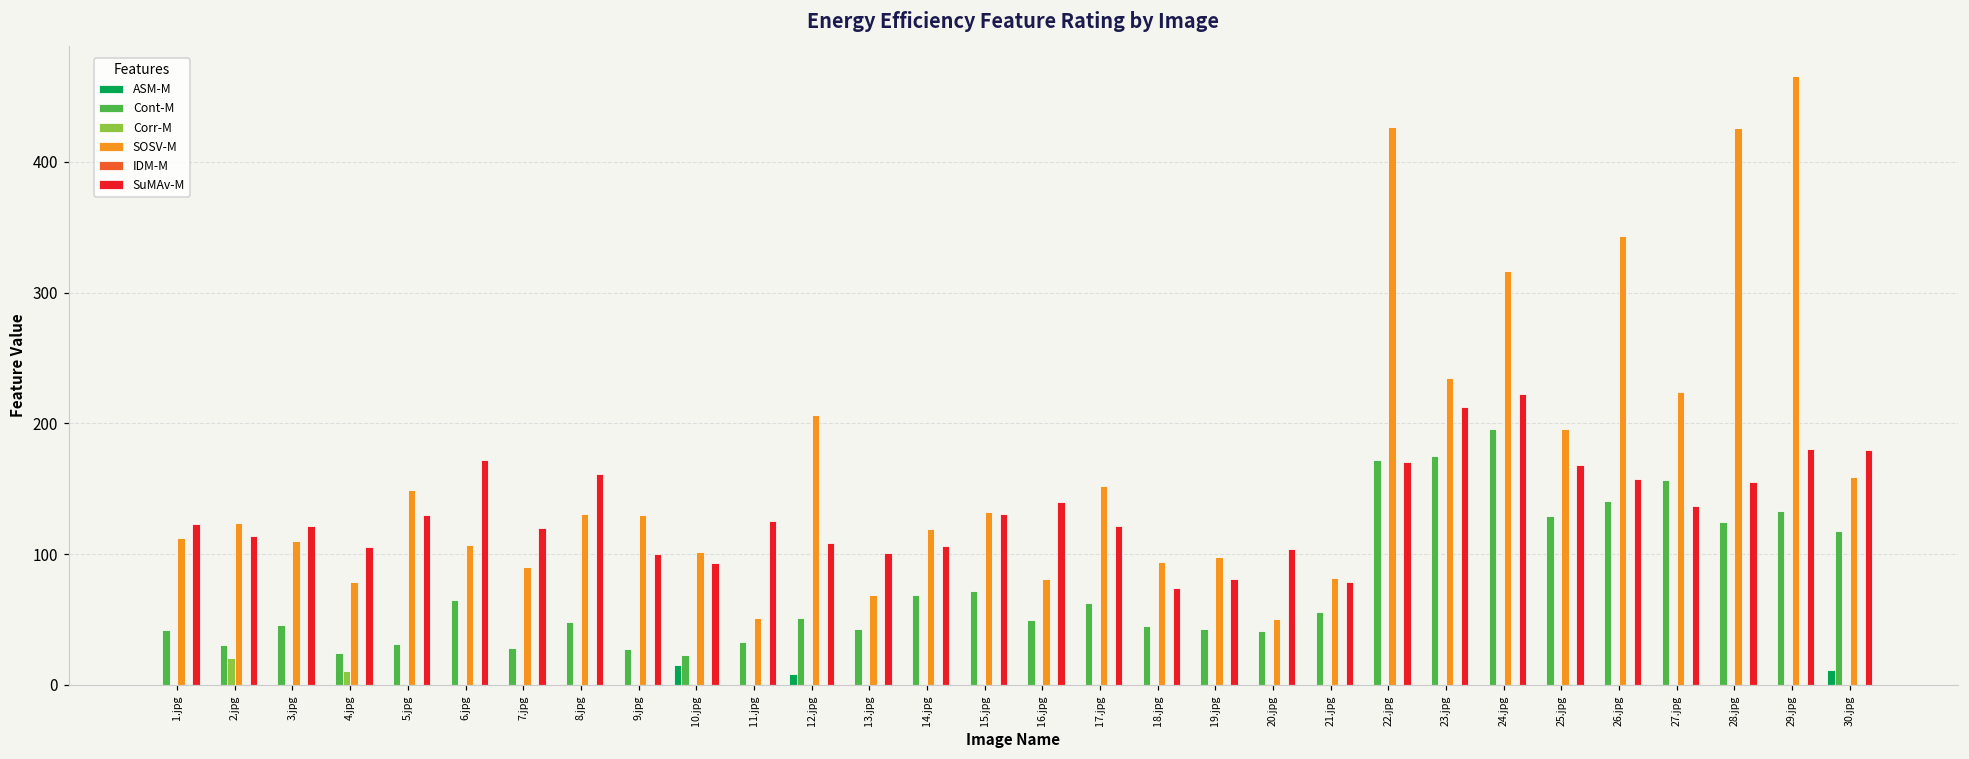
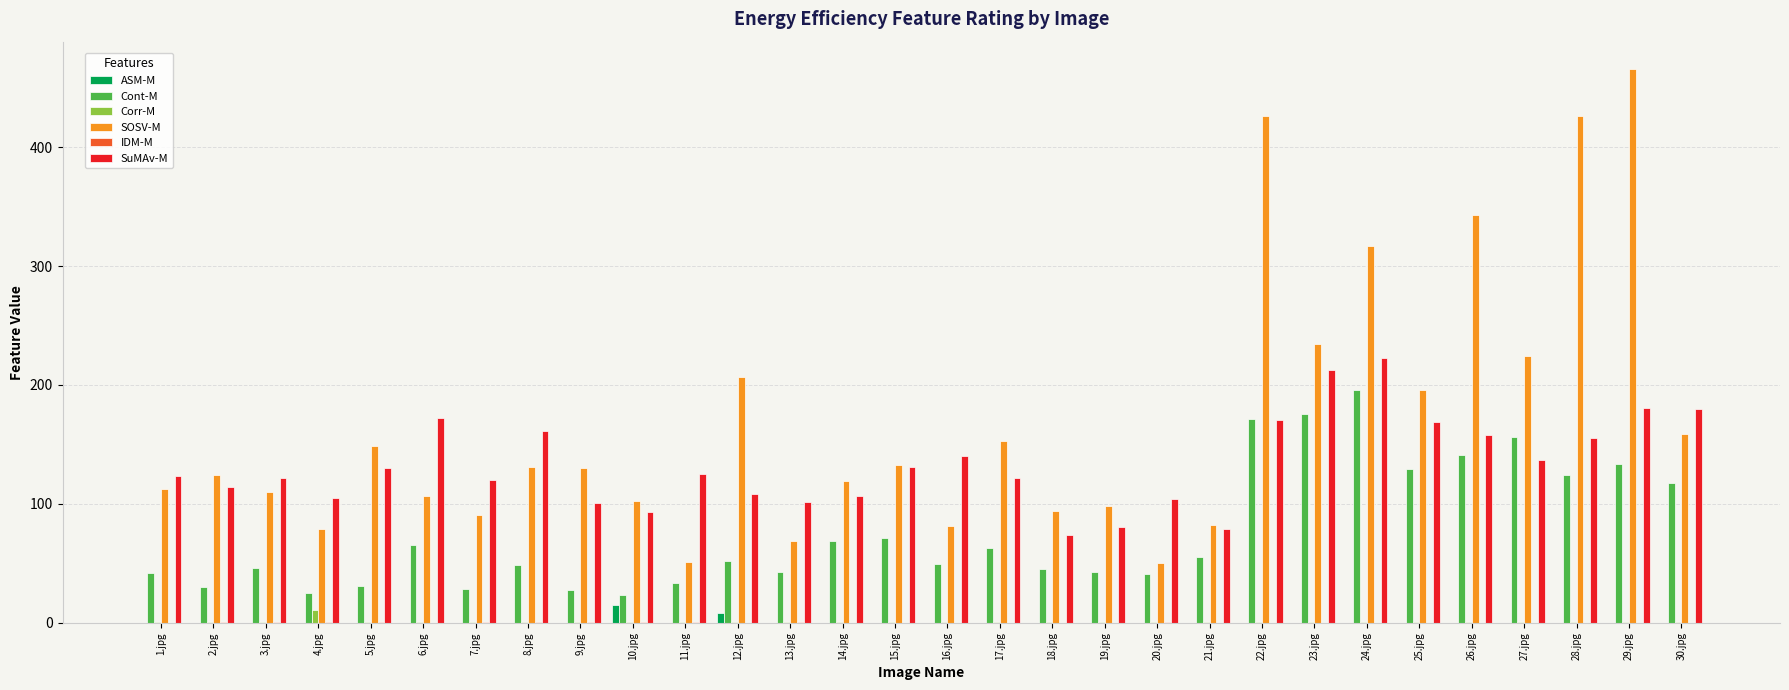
Corr-M, 2.jpg: 20 -> 1
ASM-M, 30.jpg: 11 -> 0
